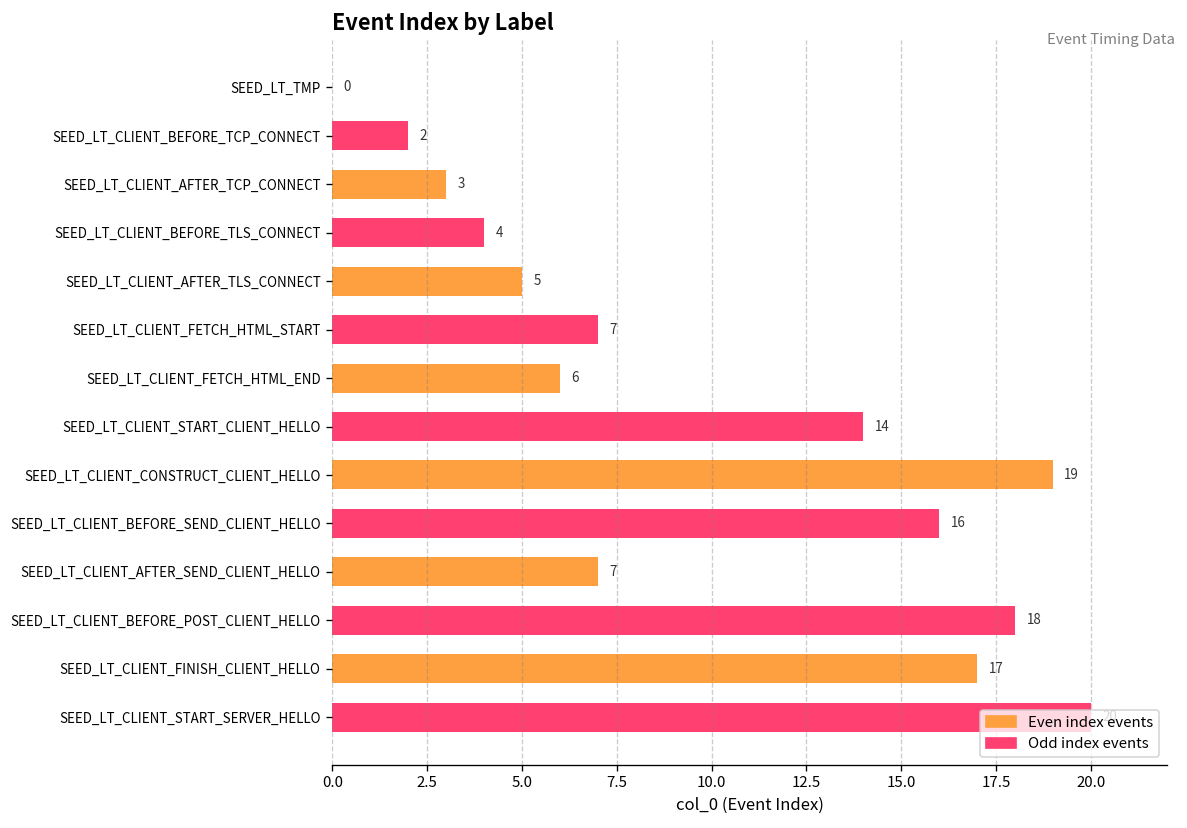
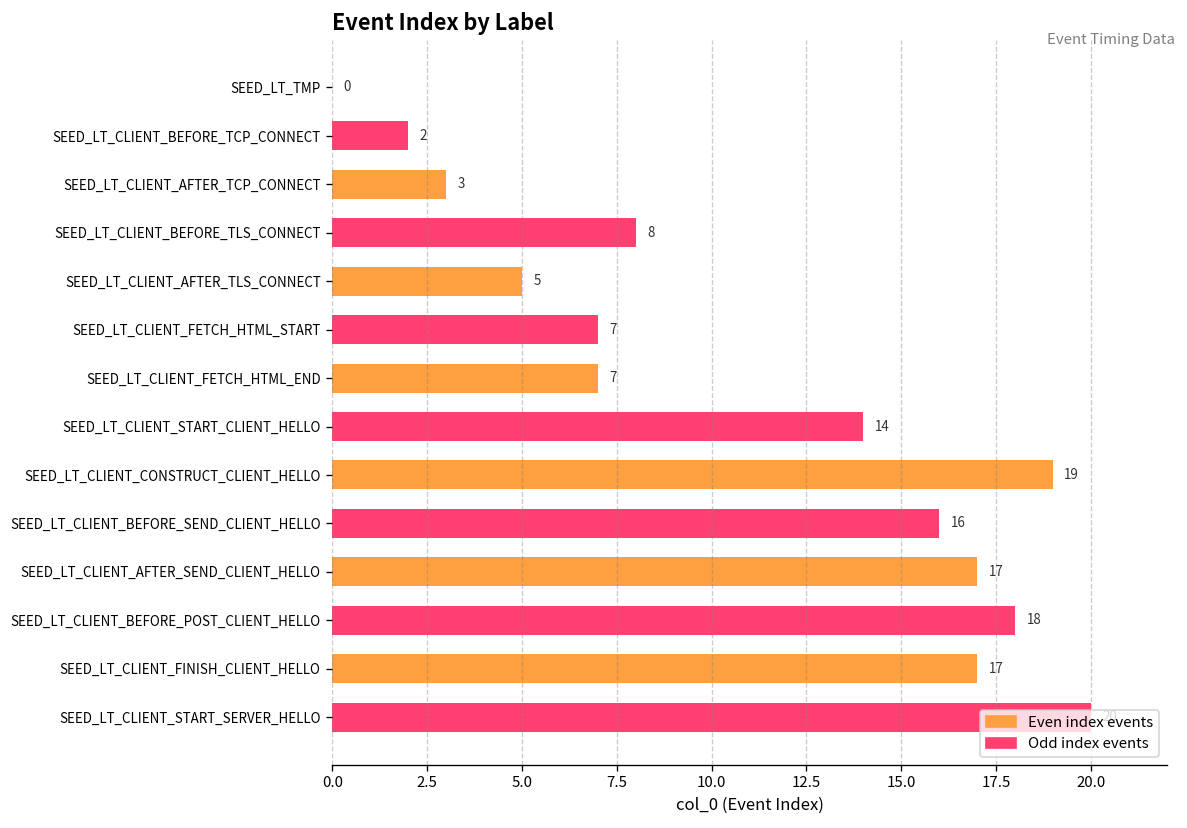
SEED_LT_CLIENT_BEFORE_TLS_CONNECT: 4 -> 8
SEED_LT_CLIENT_FETCH_HTML_END: 6 -> 7
SEED_LT_CLIENT_AFTER_SEND_CLIENT_HELLO: 7 -> 17
